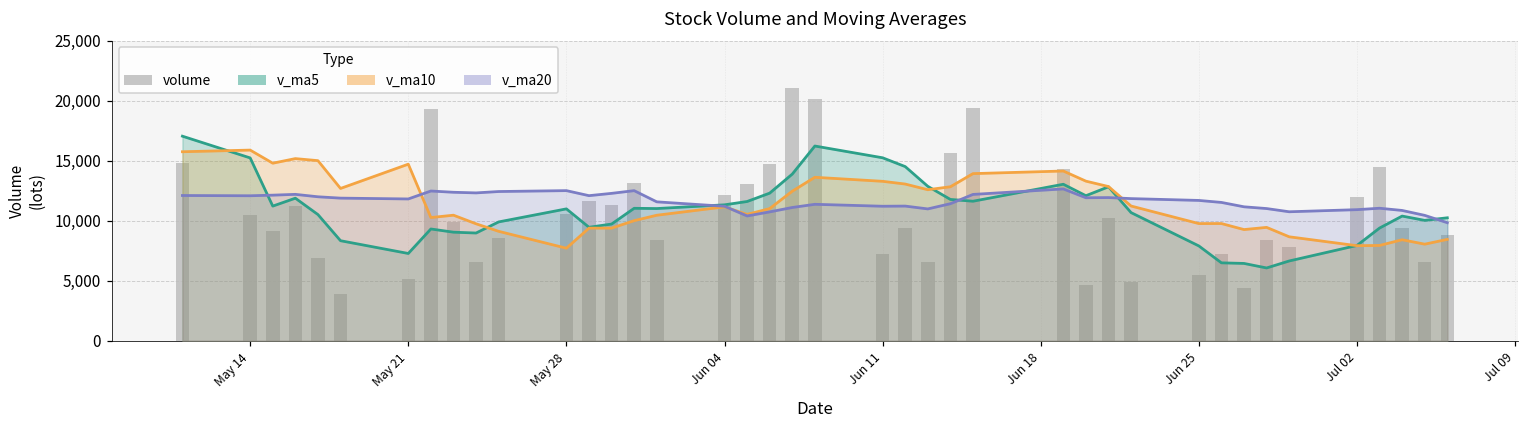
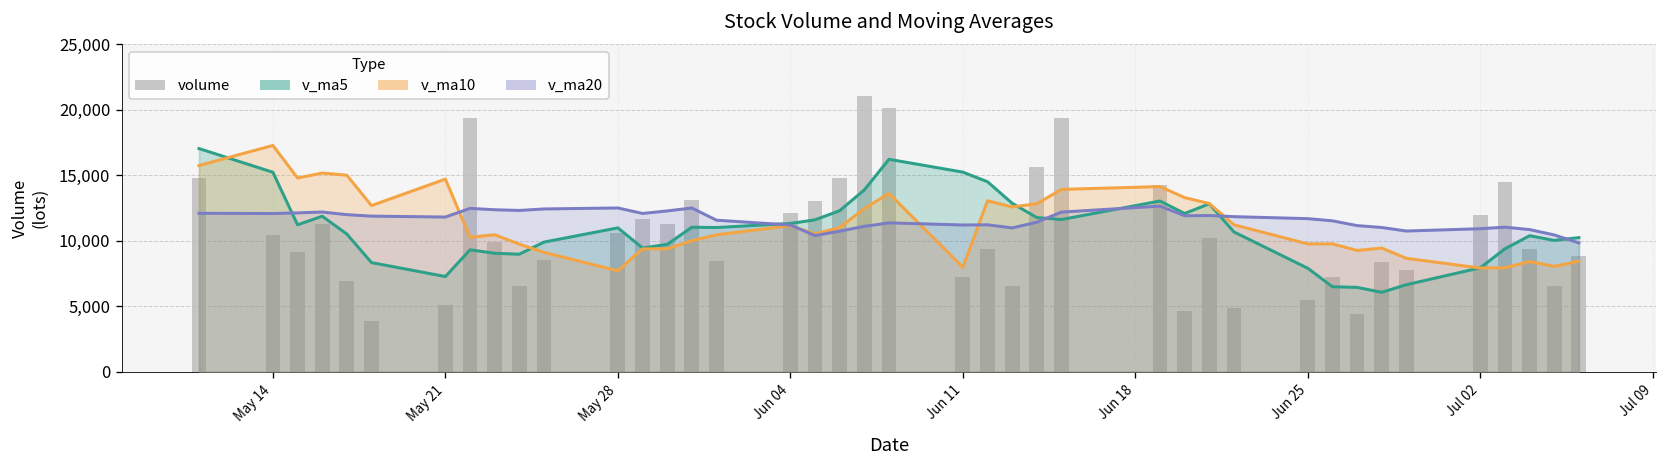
v_ma10, May 14: 15,900 -> 17,300
v_ma10, Jun 11: 13,300 -> 8,000
